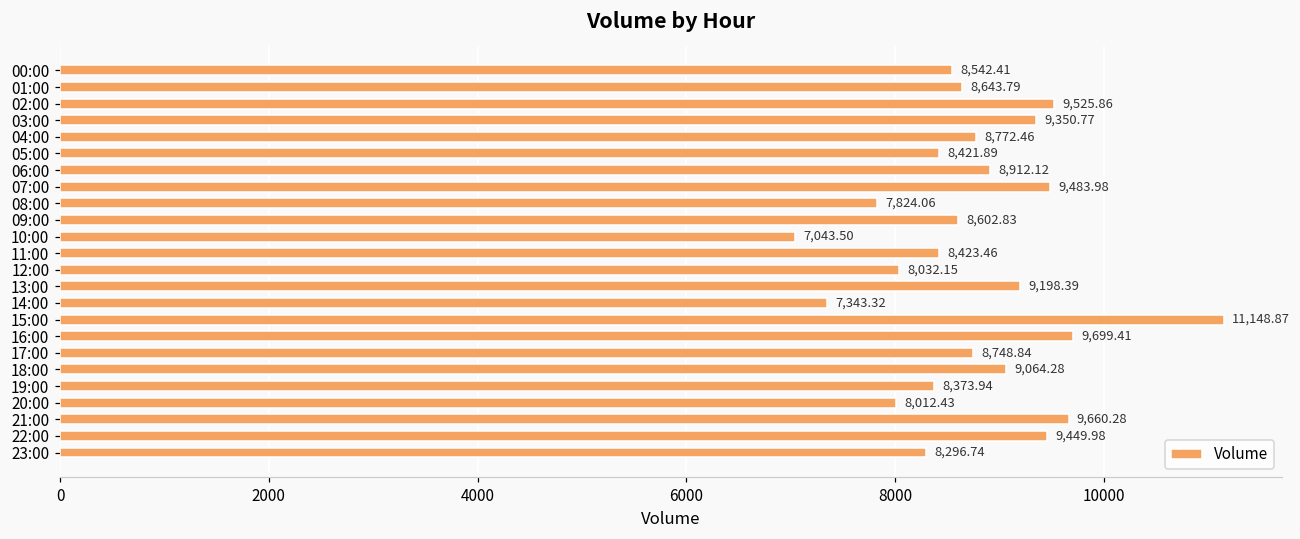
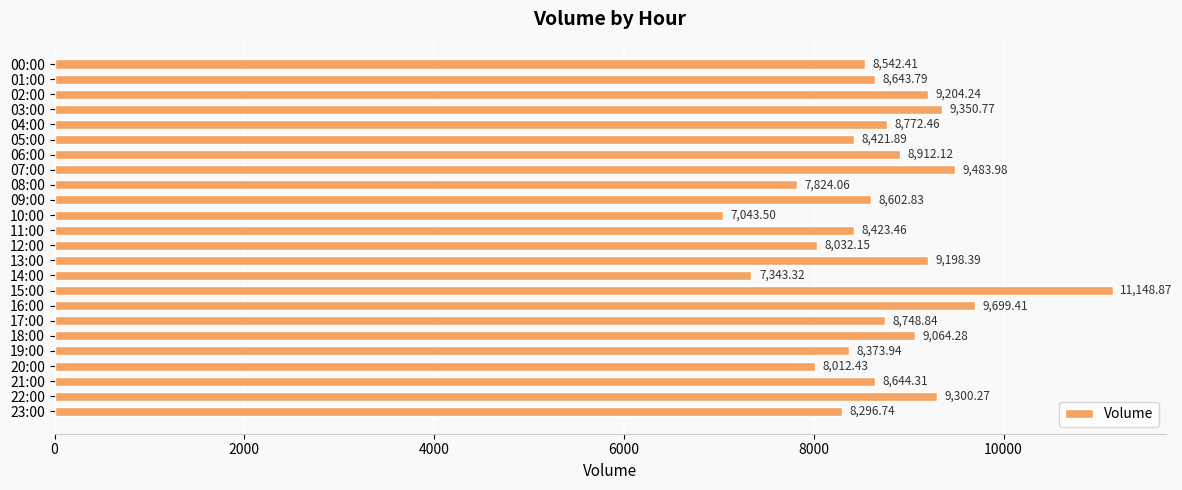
02:00: 9,525.86 -> 9,204.24
21:00: 9,660.28 -> 8,644.31
22:00: 9,449.98 -> 9,300.27
